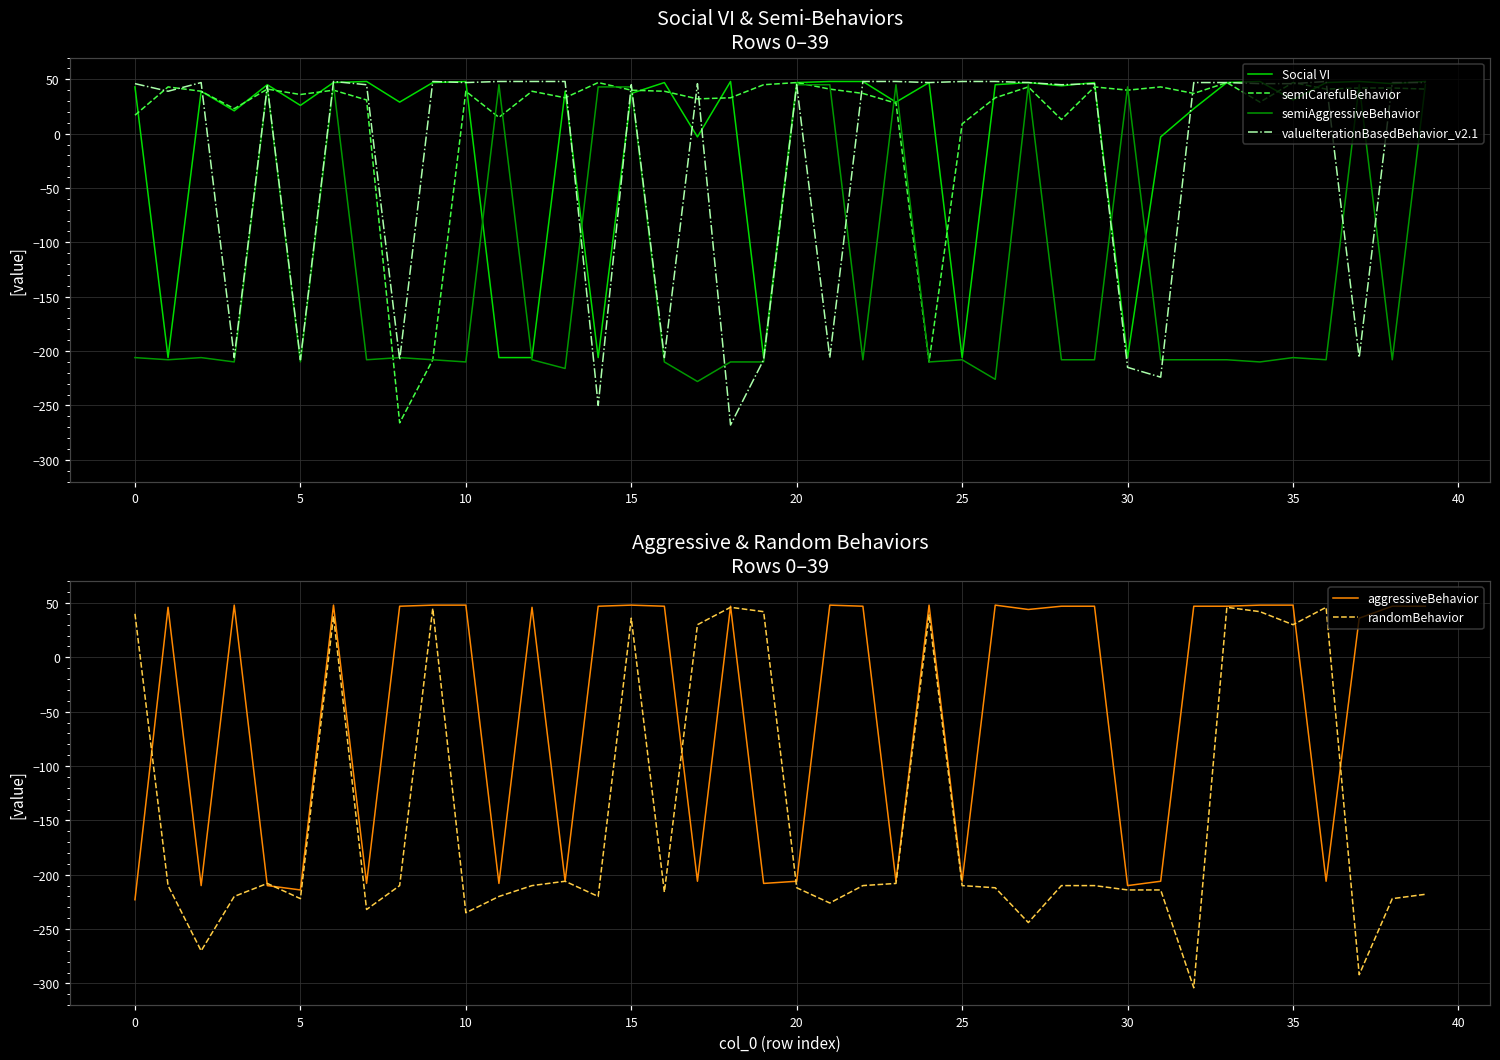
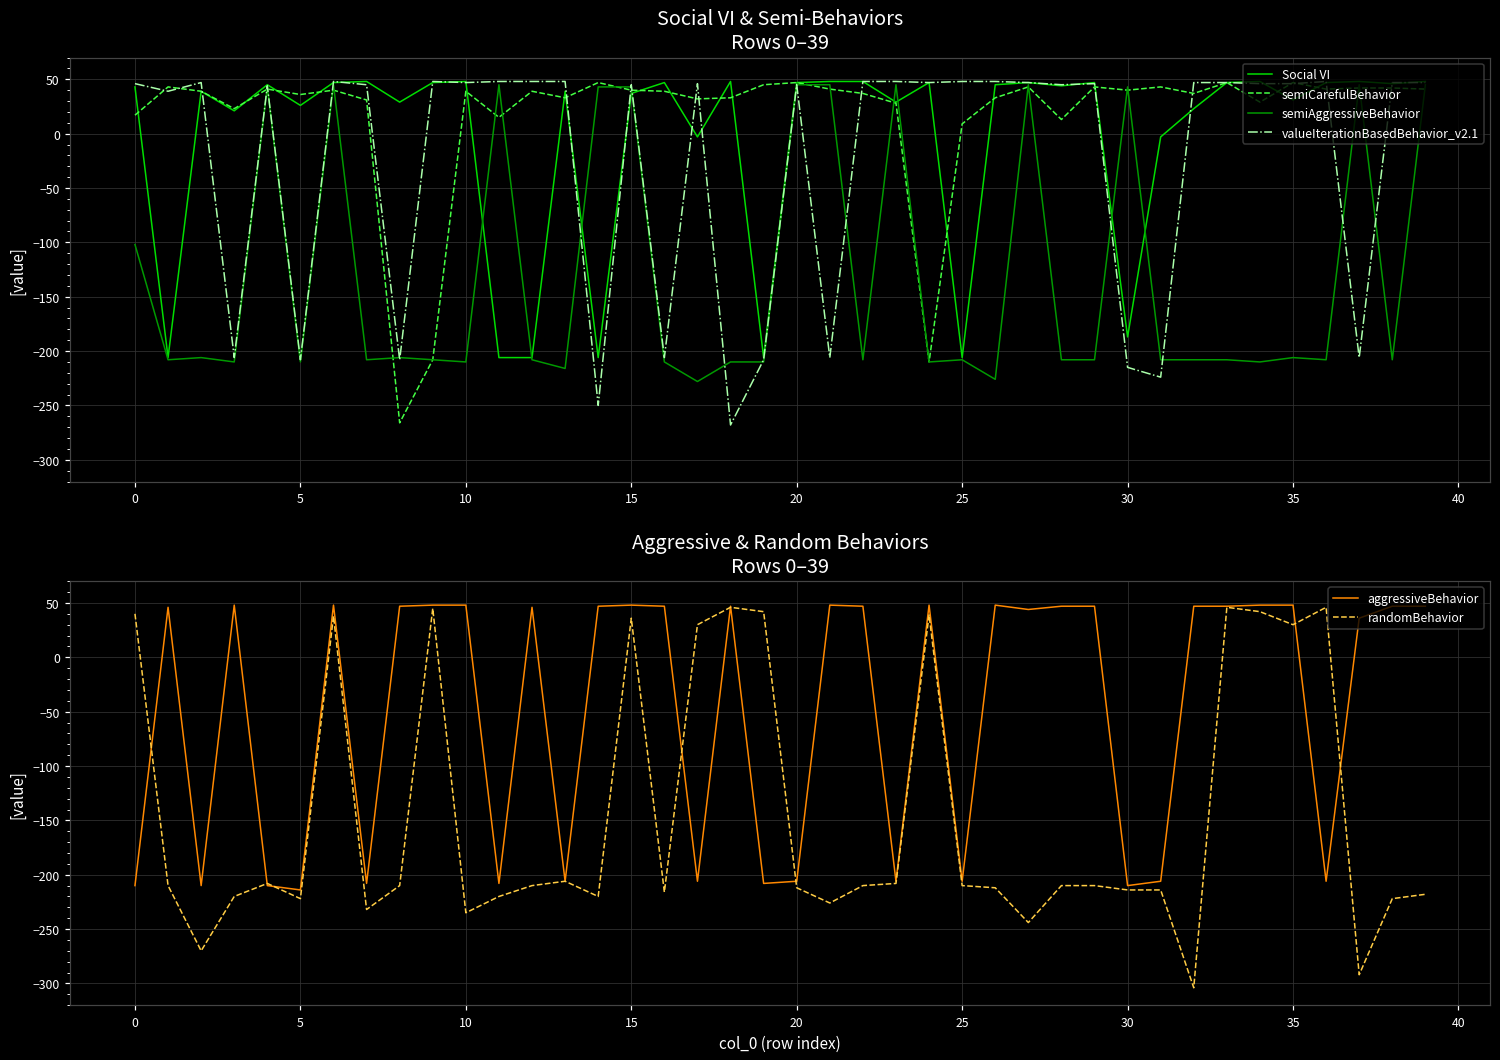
Social VI & Semi-Behaviors Rows 0–39, semiAggressiveBehavior, 0: -210 -> -100
Social VI & Semi-Behaviors Rows 0–39, Social VI, 30: -210 -> -190
Aggressive & Random Behaviors Rows 0–39, aggressiveBehavior, 0: -220 -> -210
